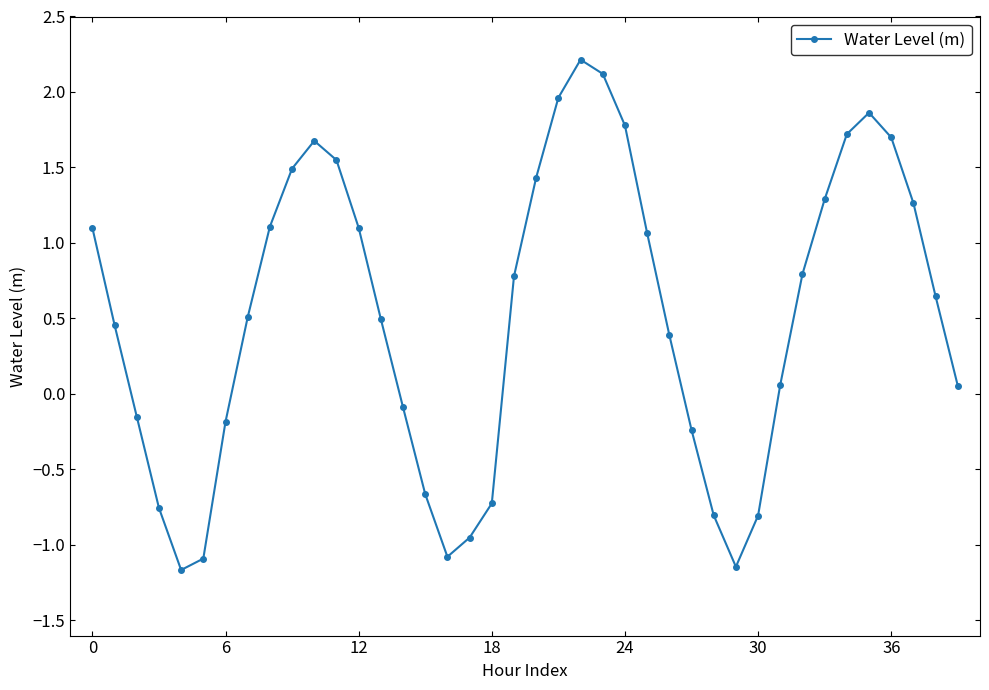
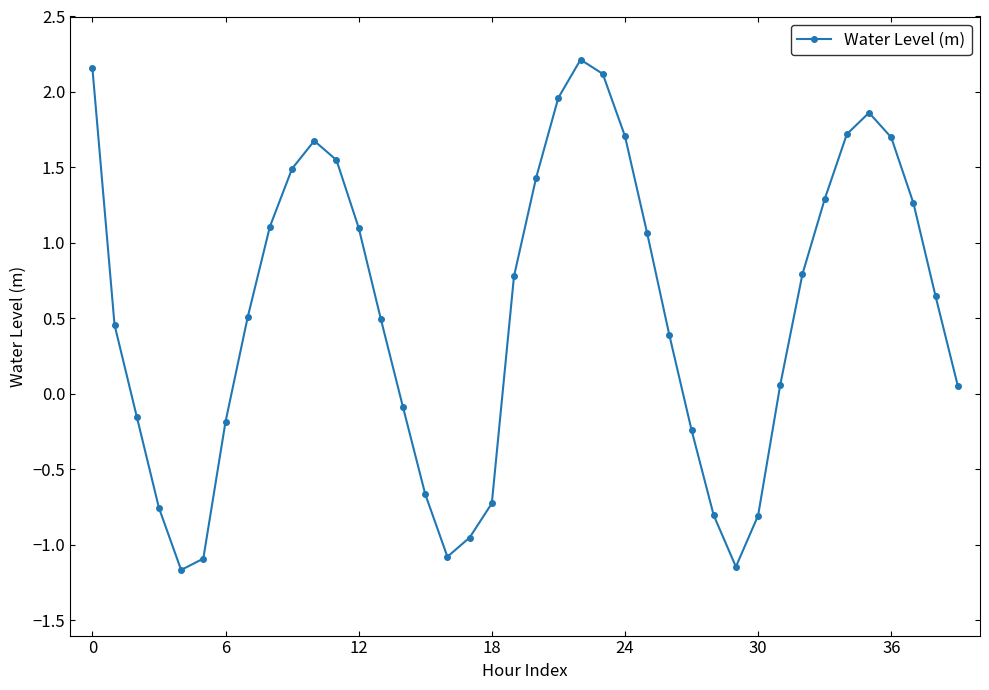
0: 1.10 -> 2.16
24: 1.78 -> 1.71
